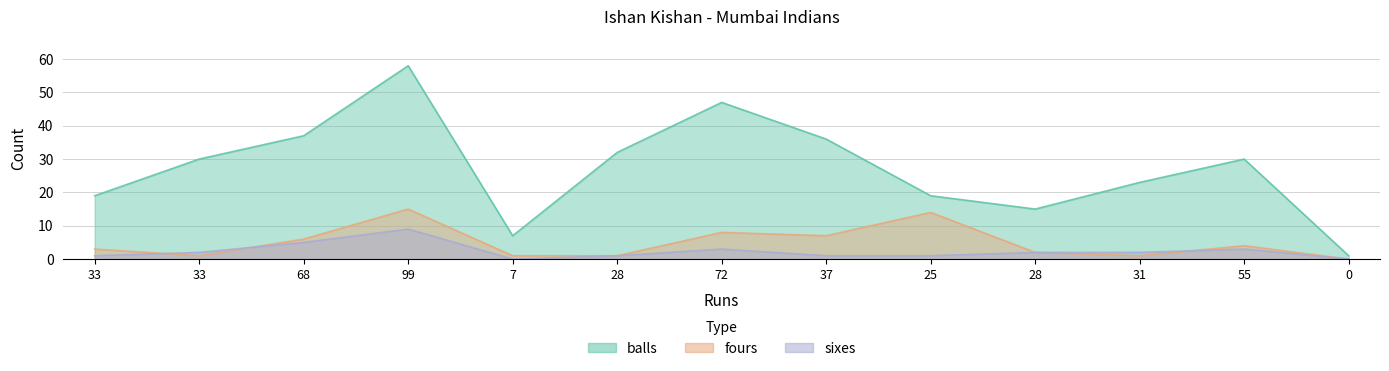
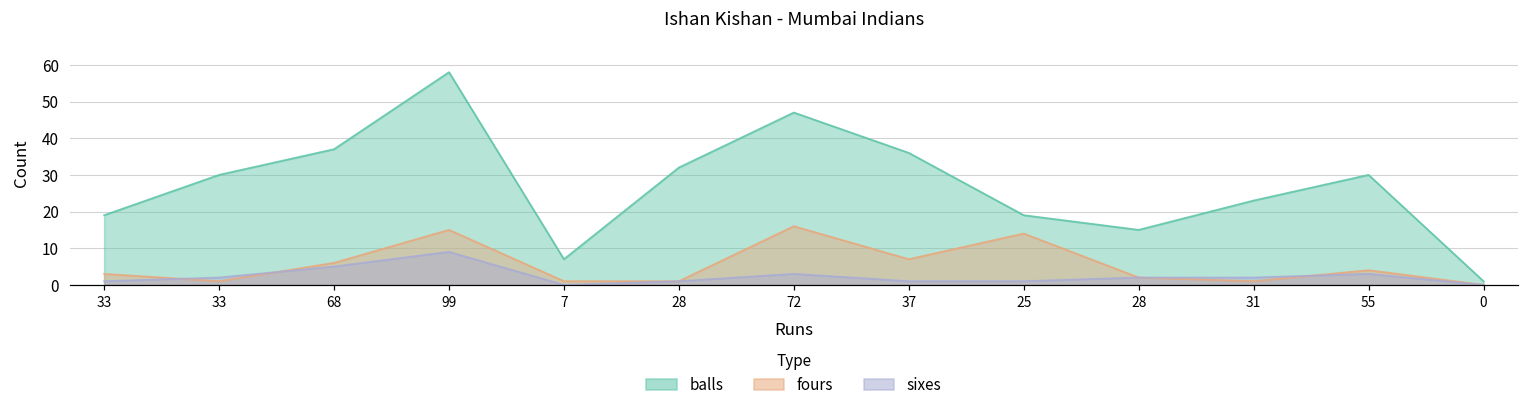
fours, 72: 8 -> 16
